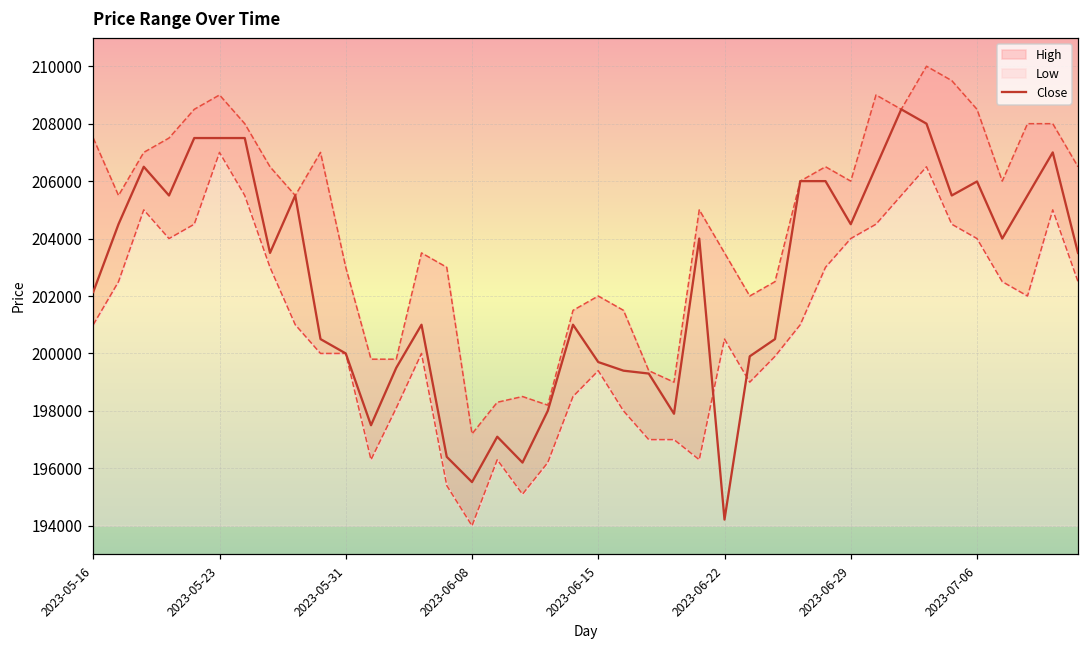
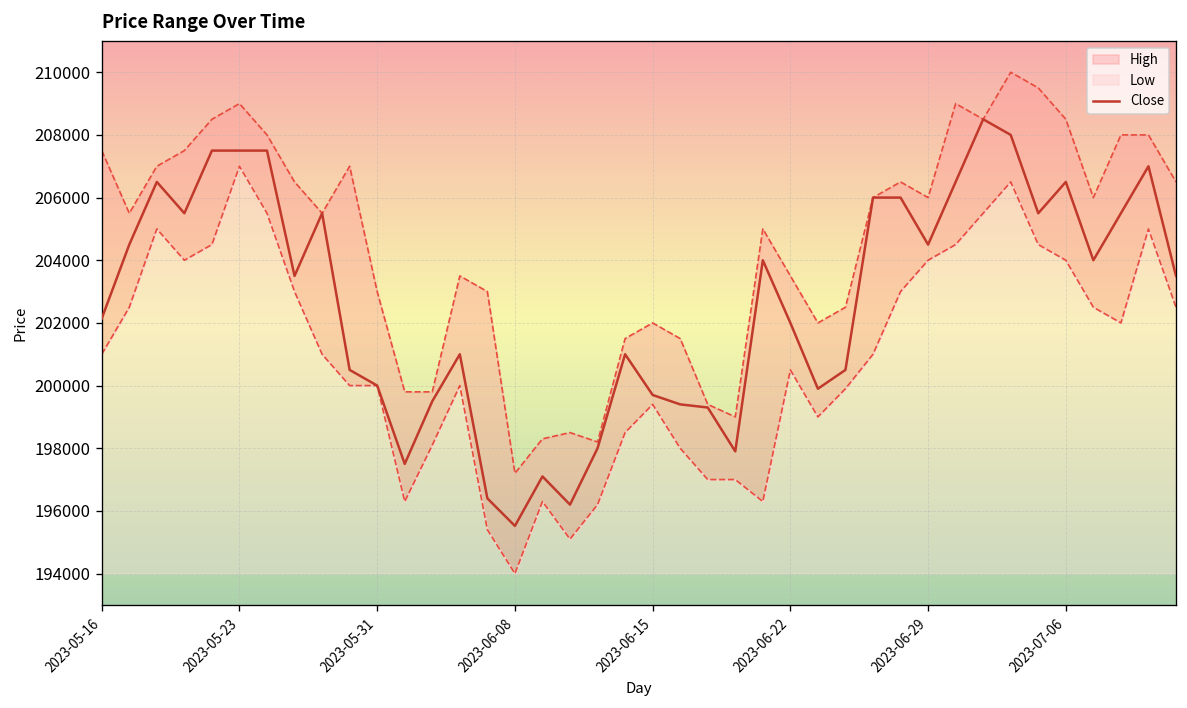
Close, 2023-06-22: 194200 -> 202000
Close, 2023-07-06: 206000 -> 206500
